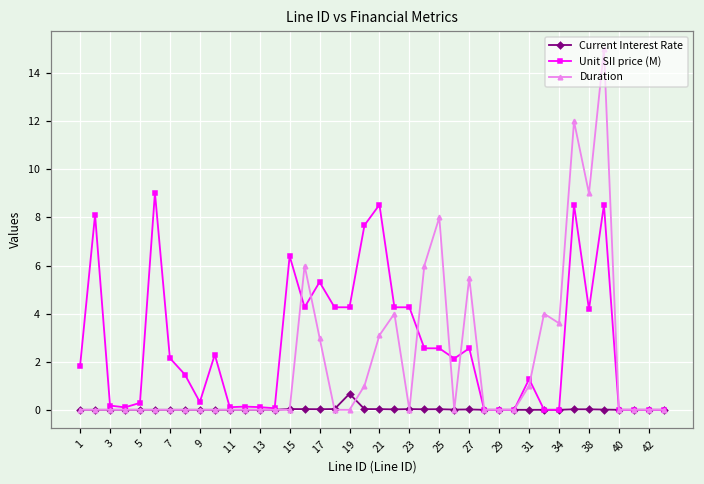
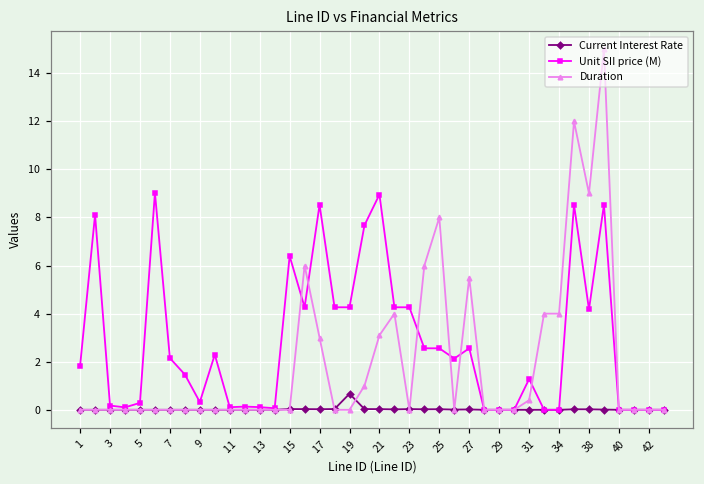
Unit SII price (M), 17: 5.3 -> 8.5
Unit SII price (M), 21: 8.5 -> 9.0
Duration, 31: 1.0 -> 0.4
Duration, 34: 3.6 -> 4.0
